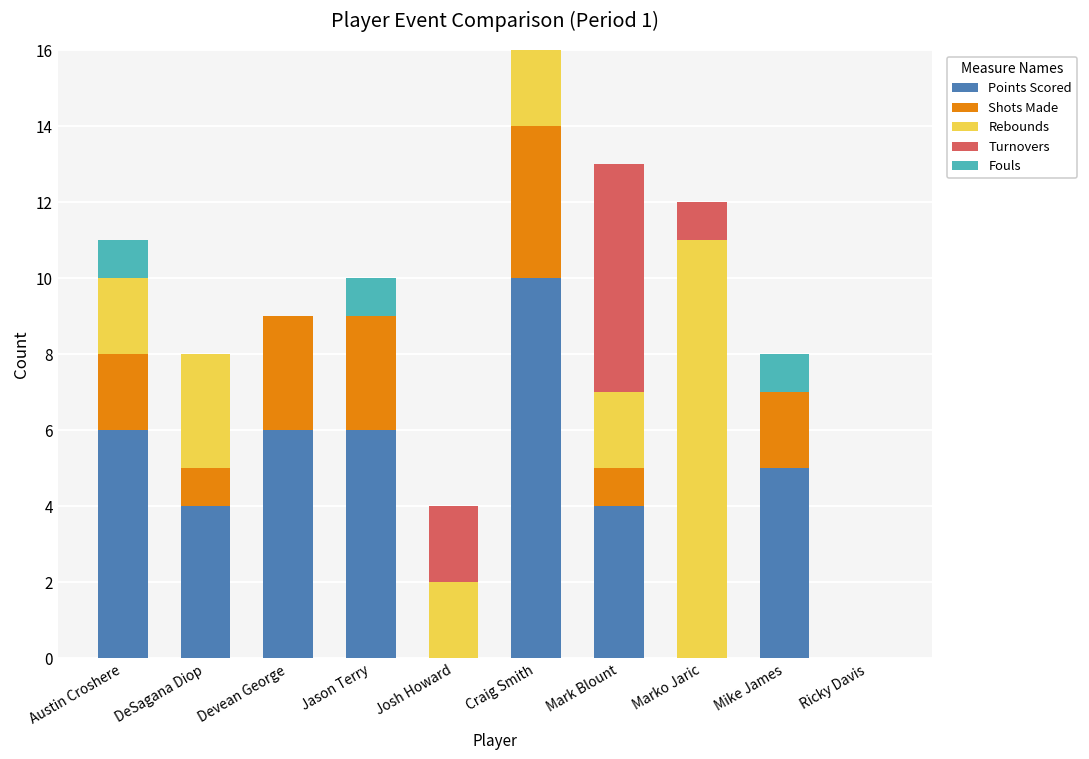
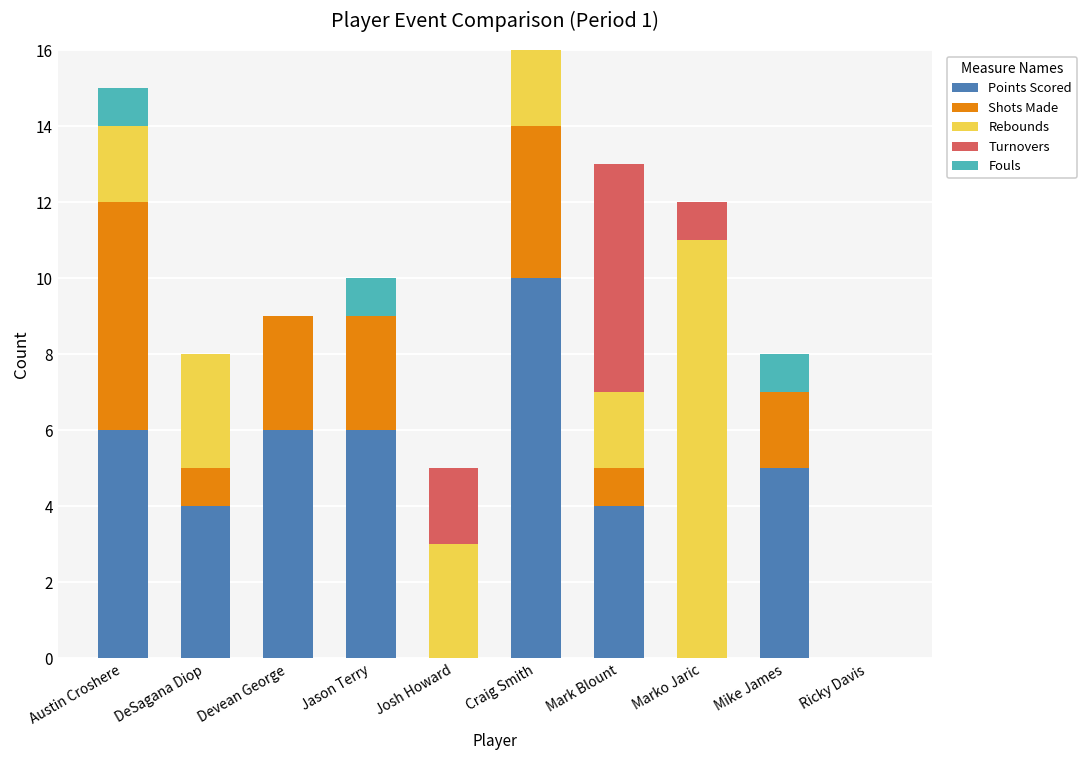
Shots Made, Austin Croshere: 2 -> 6
Rebounds, Josh Howard: 2 -> 3
